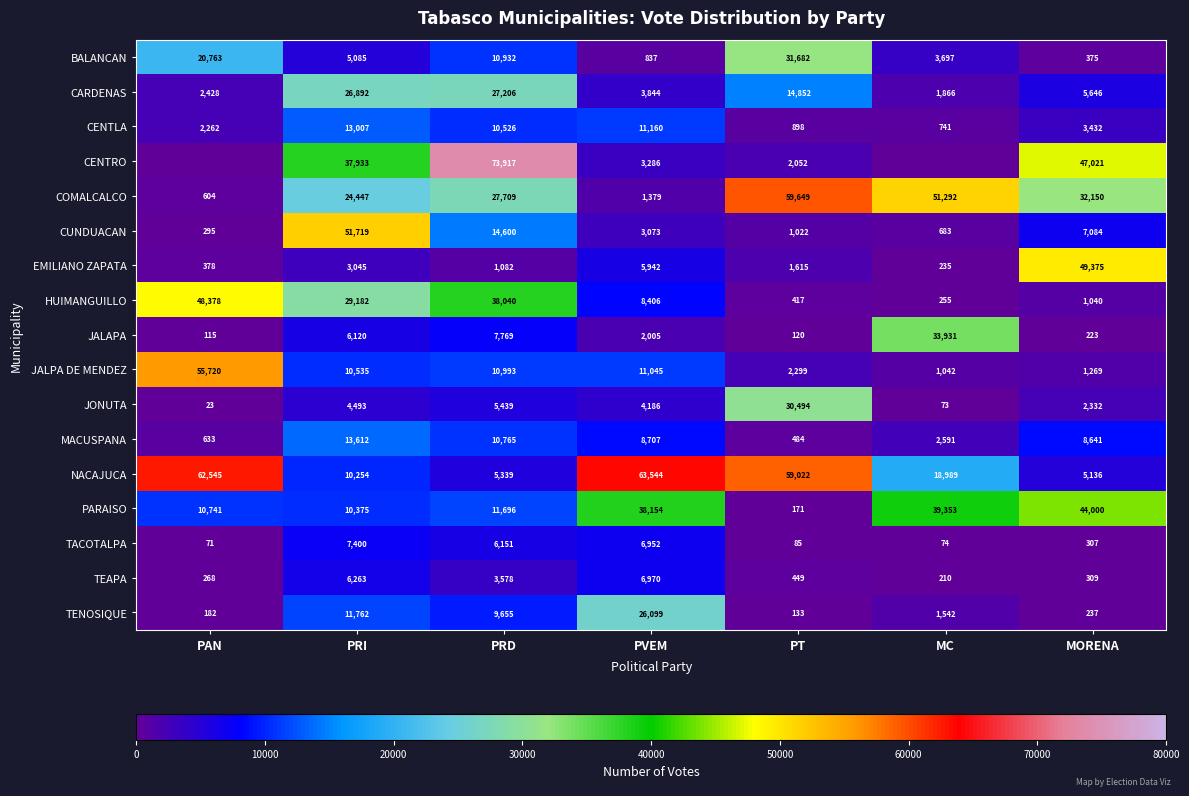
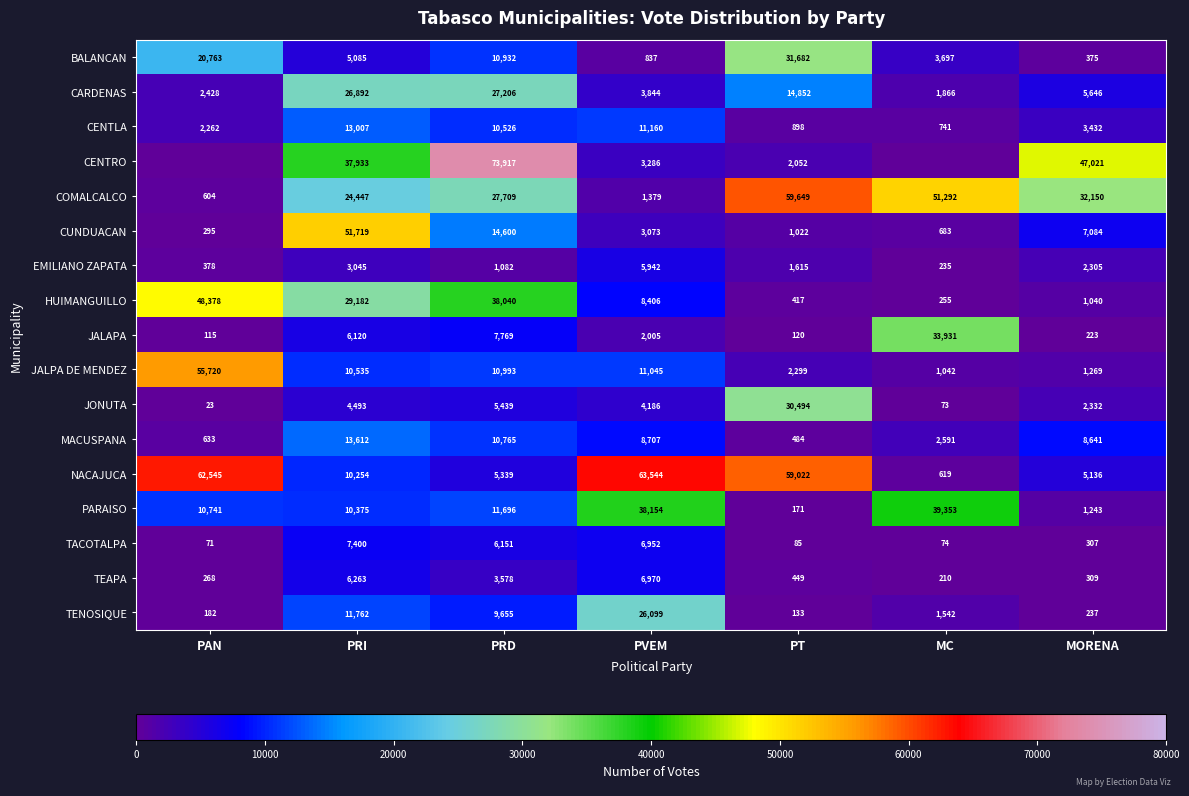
EMILIANO ZAPATA, MORENA: 49,375 -> 2,305
NACAJUCA, MC: 18,989 -> 619
PARAISO, MORENA: 44,000 -> 1,243
